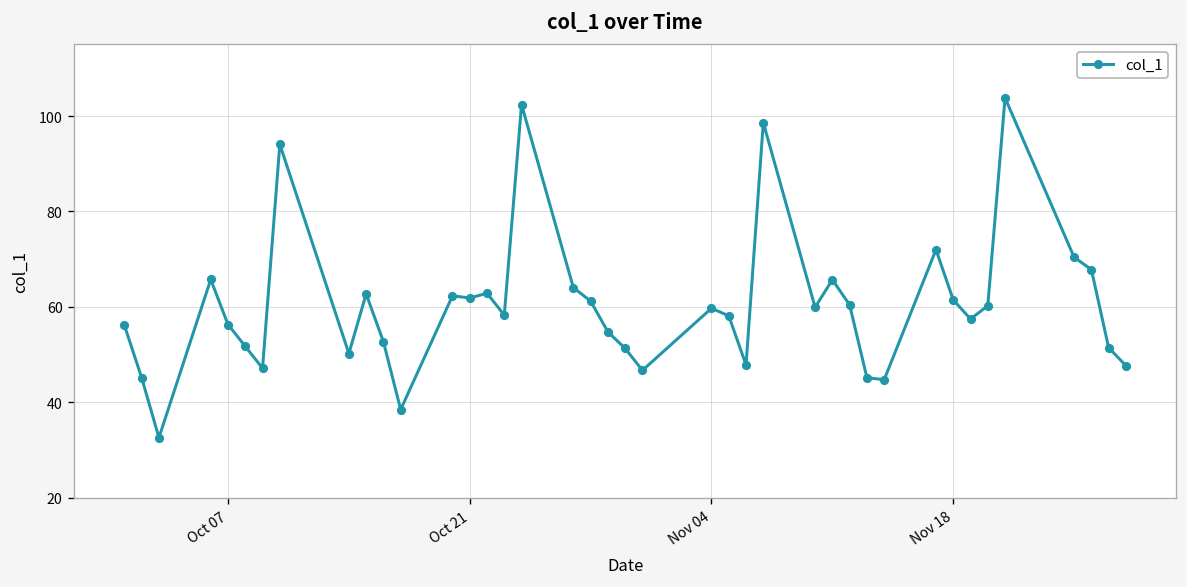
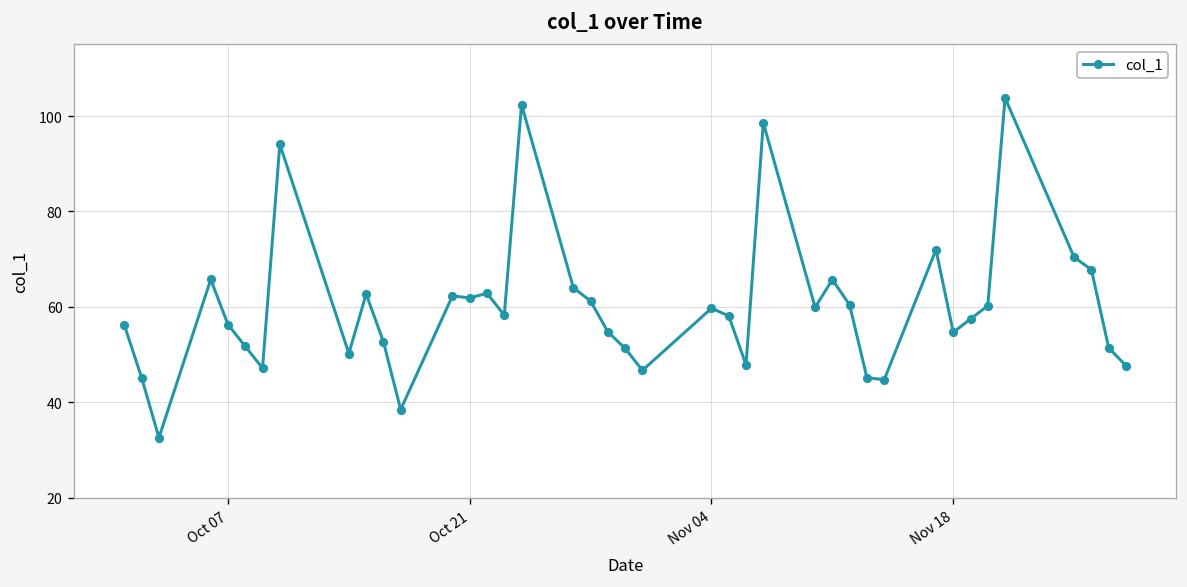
Nov 18: 61 -> 55
